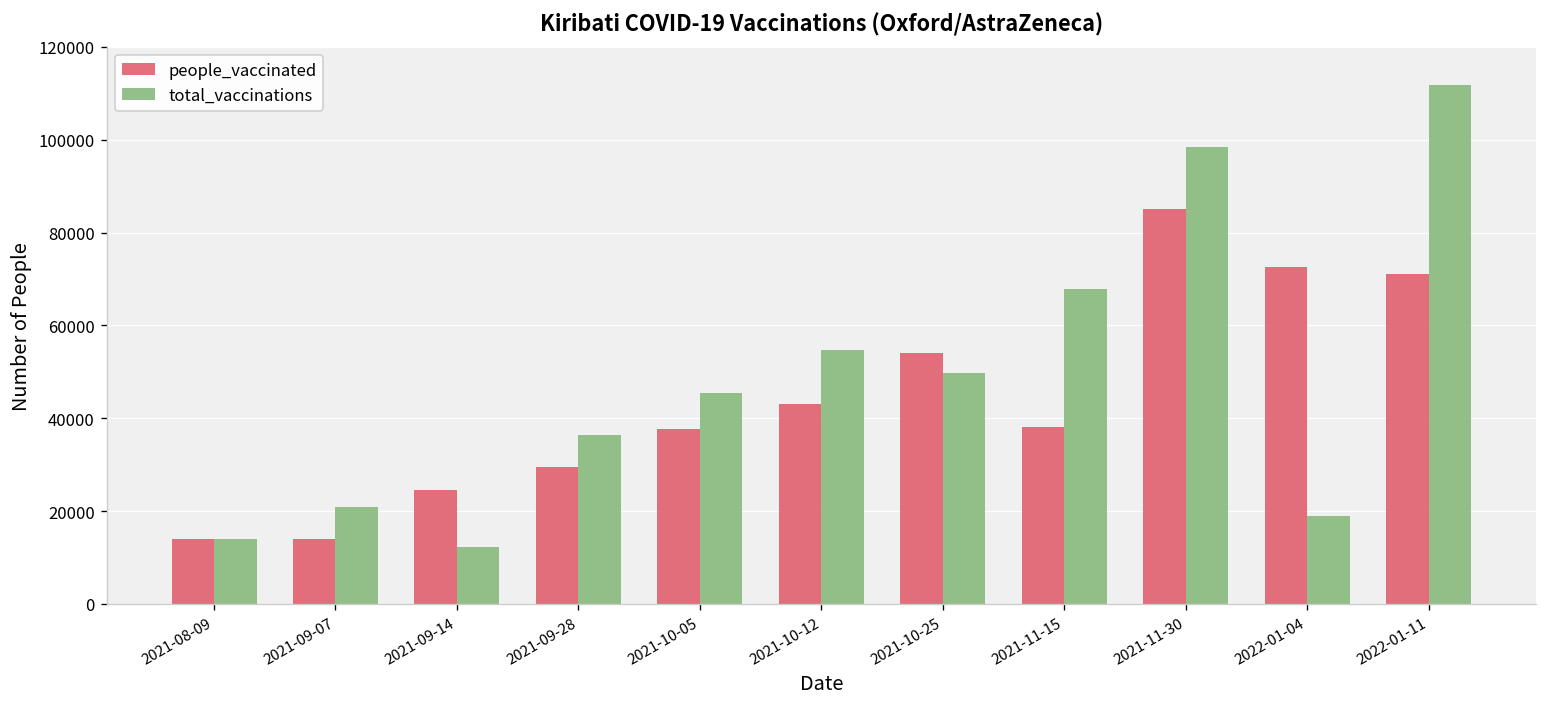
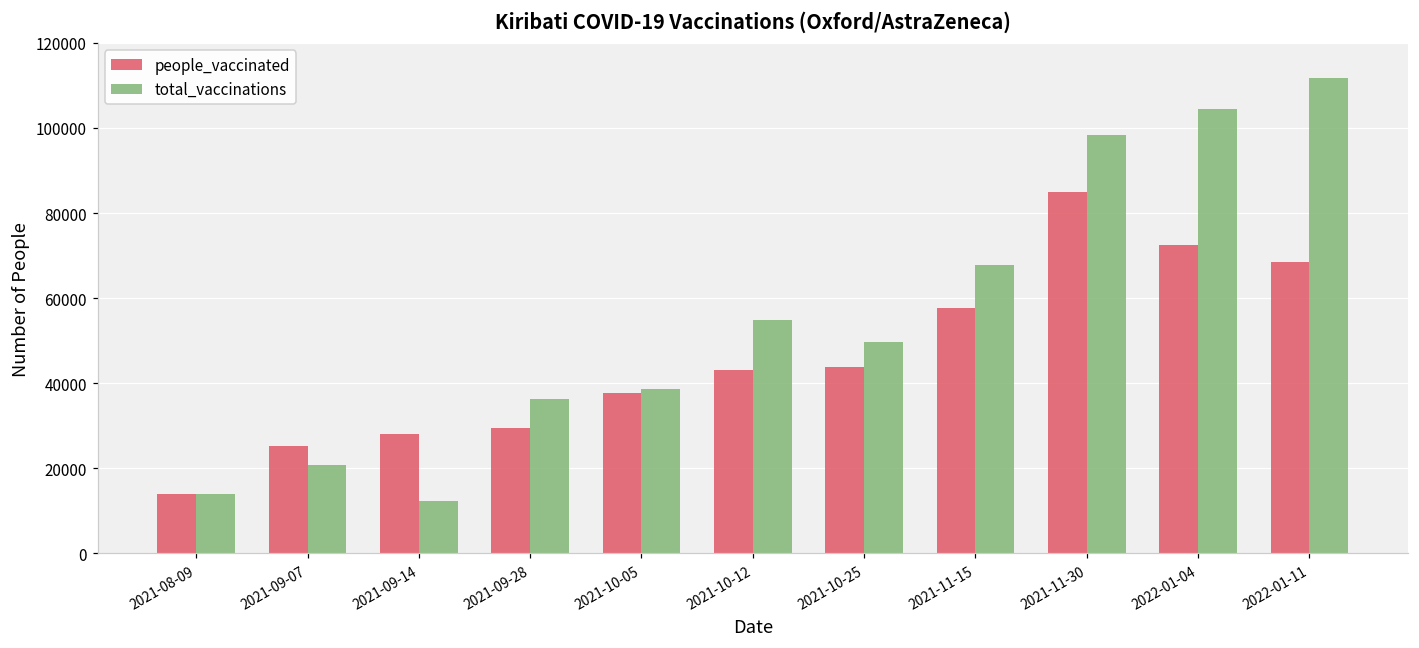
people_vaccinated, 2021-09-07: 14000 -> 25000
people_vaccinated, 2021-09-14: 24000 -> 28000
total_vaccinations, 2021-10-05: 45000 -> 39000
people_vaccinated, 2021-10-25: 54000 -> 44000
people_vaccinated, 2021-11-15: 38000 -> 58000
total_vaccinations, 2022-01-04: 19000 -> 105000
people_vaccinated, 2022-01-11: 71000 -> 68000
